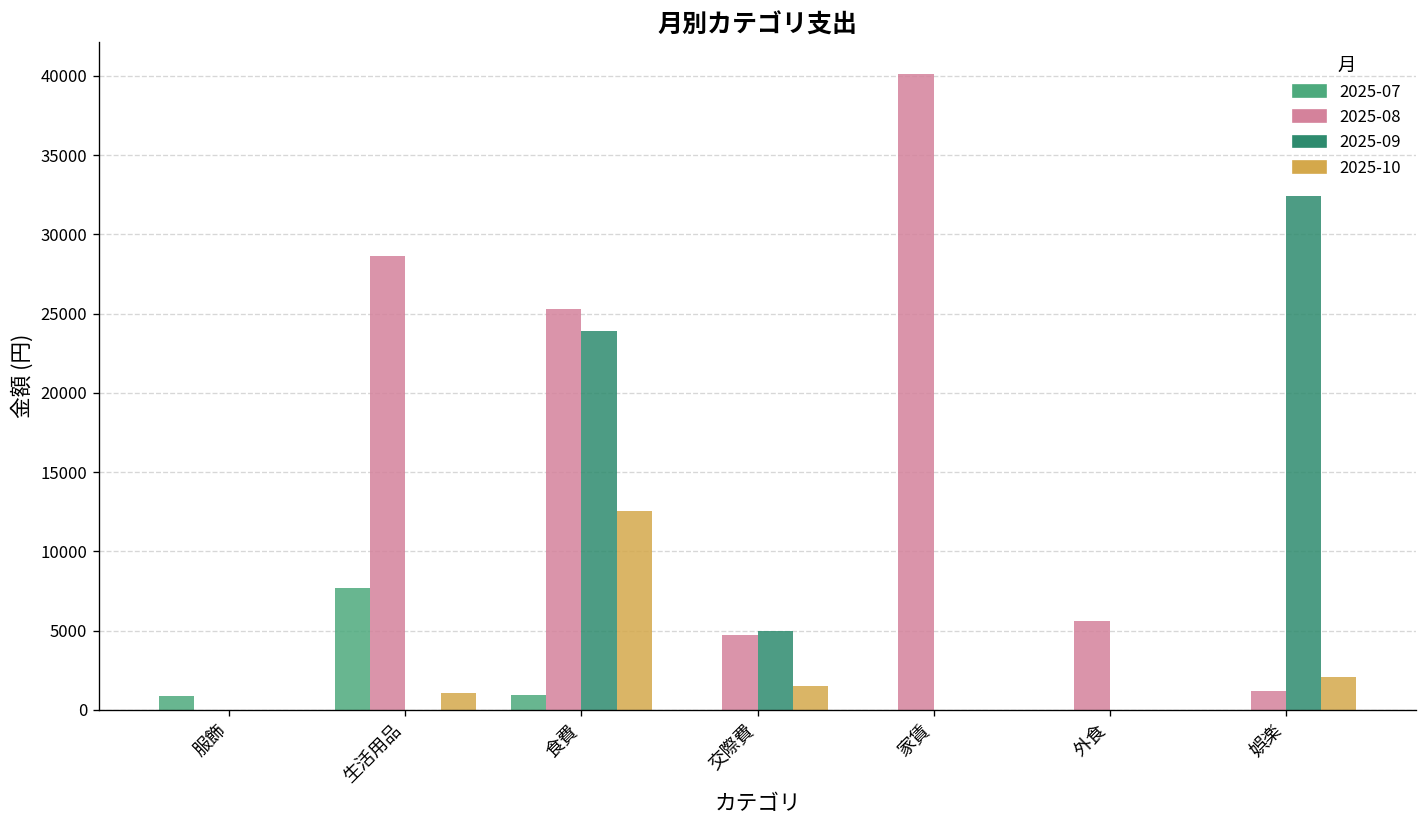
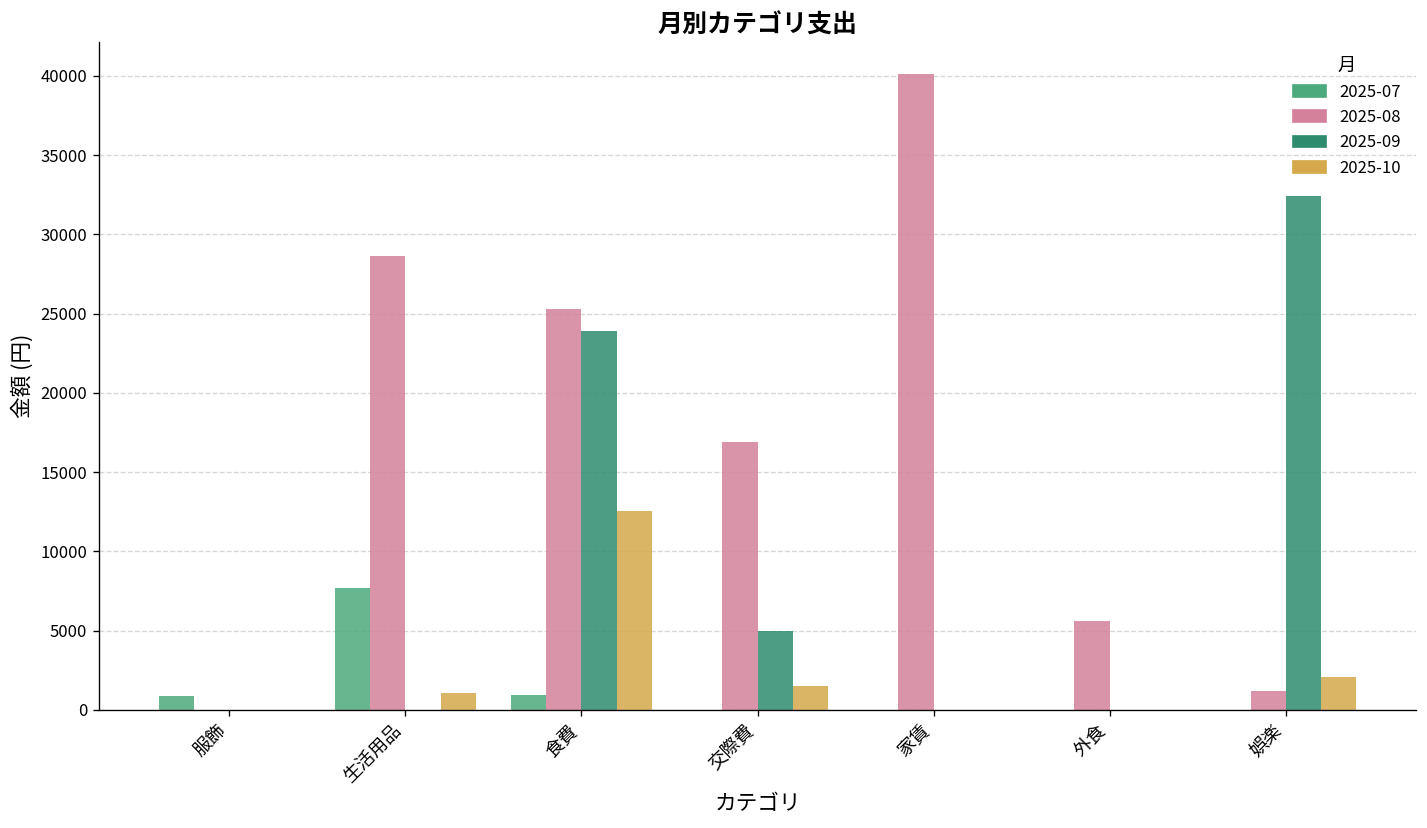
2025-08, 交際費: 4700 -> 16900
